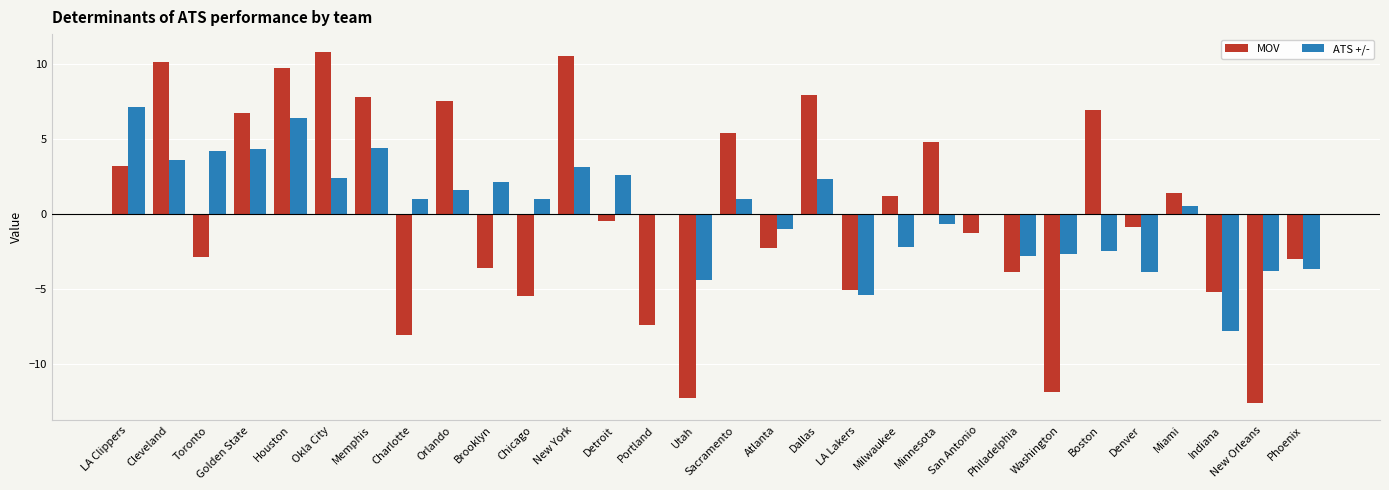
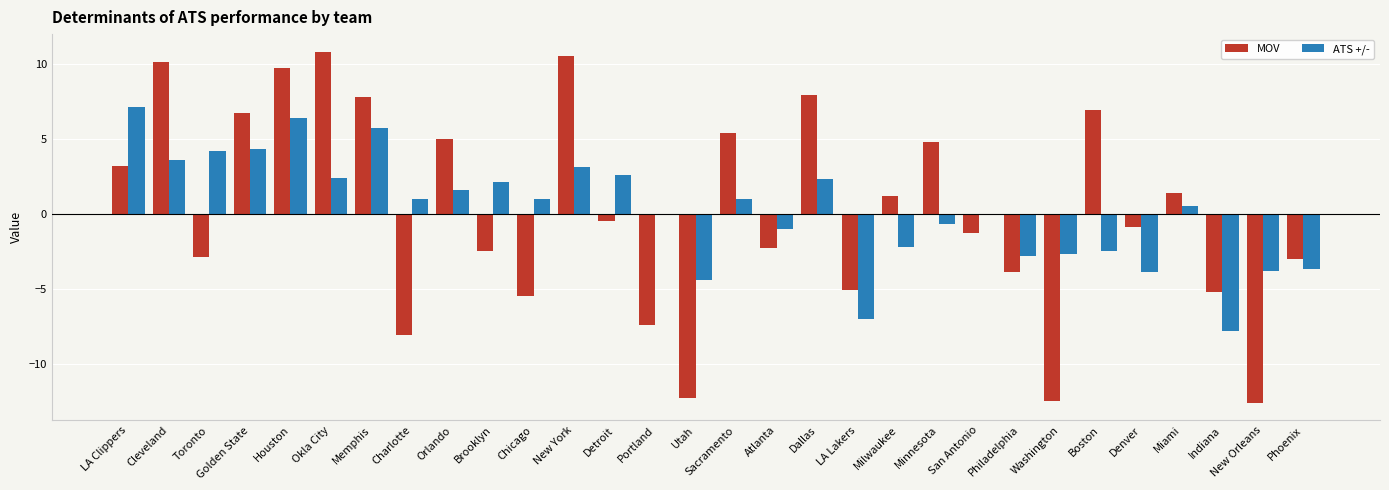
ATS +/-, Memphis: 4.4 -> 5.7
MOV, Orlando: 7.5 -> 5.0
MOV, Brooklyn: -3.6 -> -2.5
ATS +/-, LA Lakers: -5.4 -> -7.0
MOV, Washington: -11.9 -> -12.5
